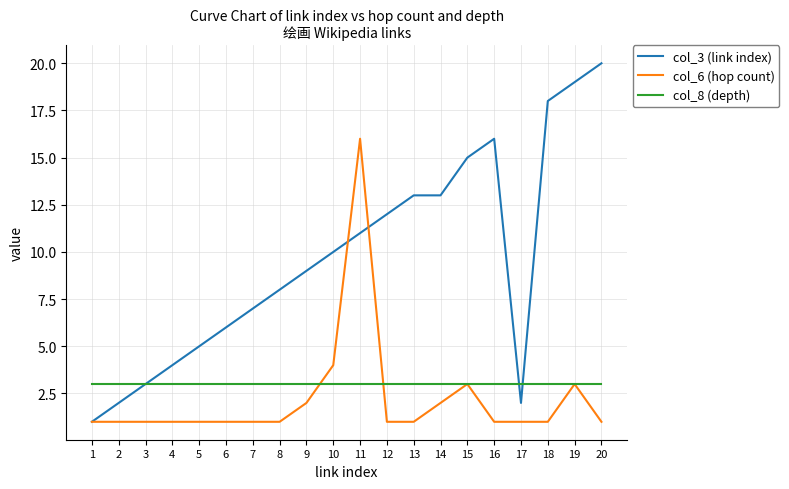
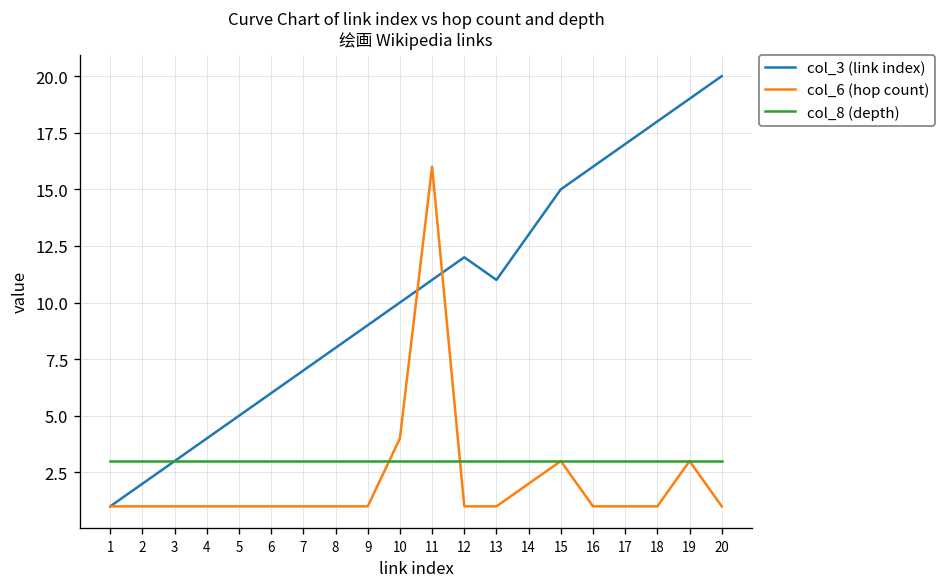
col_6 (hop count), 9: 2 -> 1
col_3 (link index), 13: 13 -> 11
col_3 (link index), 17: 2 -> 17
